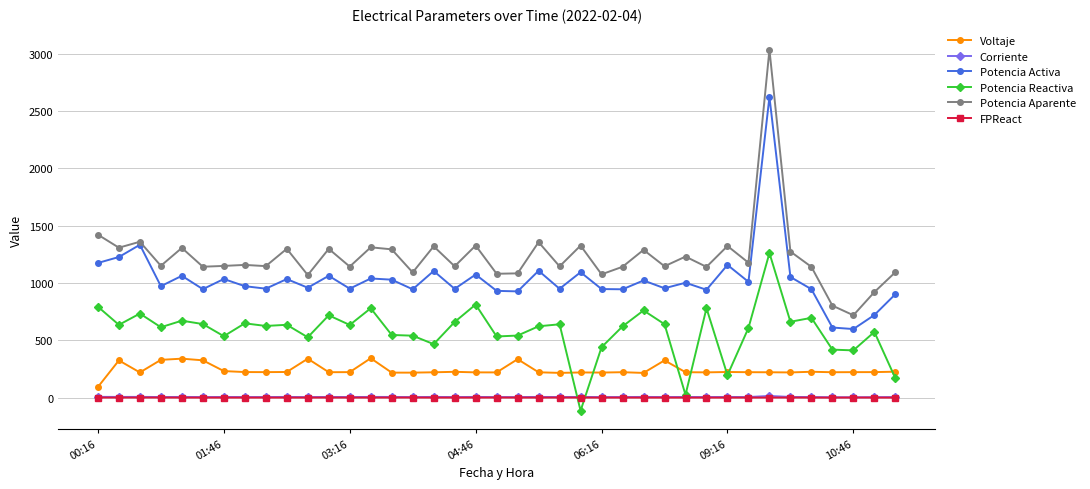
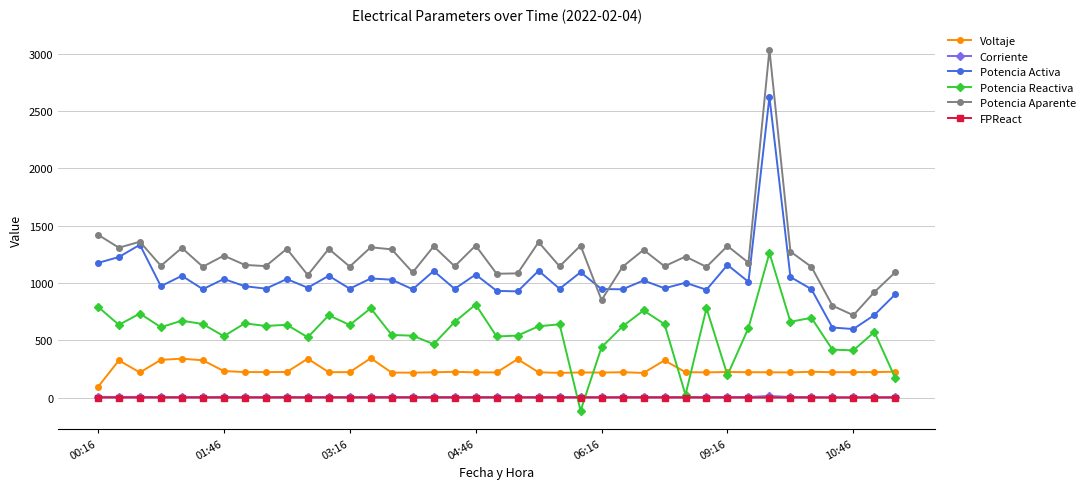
Potencia Aparente, 01:46: 1150 -> 1240
Potencia Aparente, 06:16: 1080 -> 850
